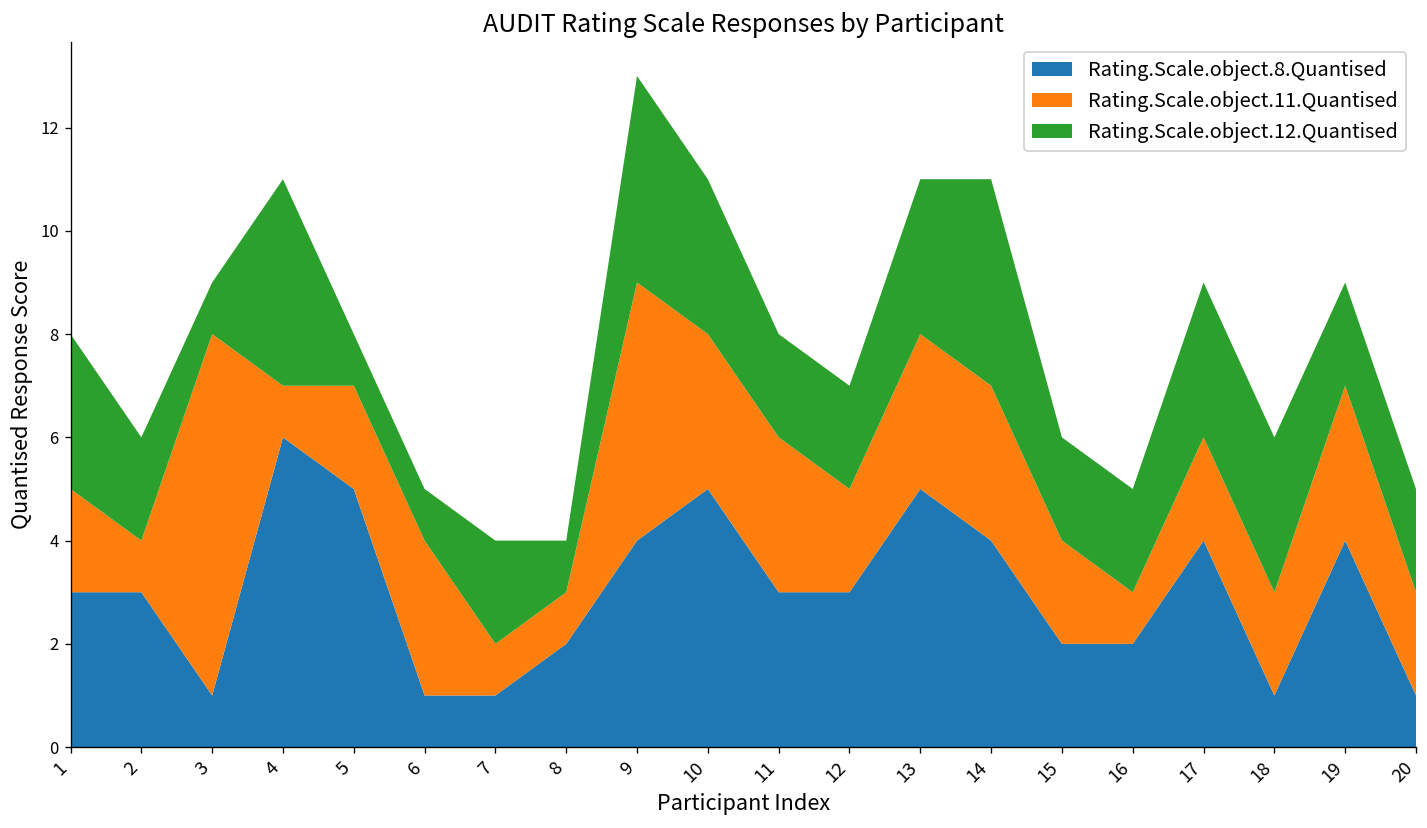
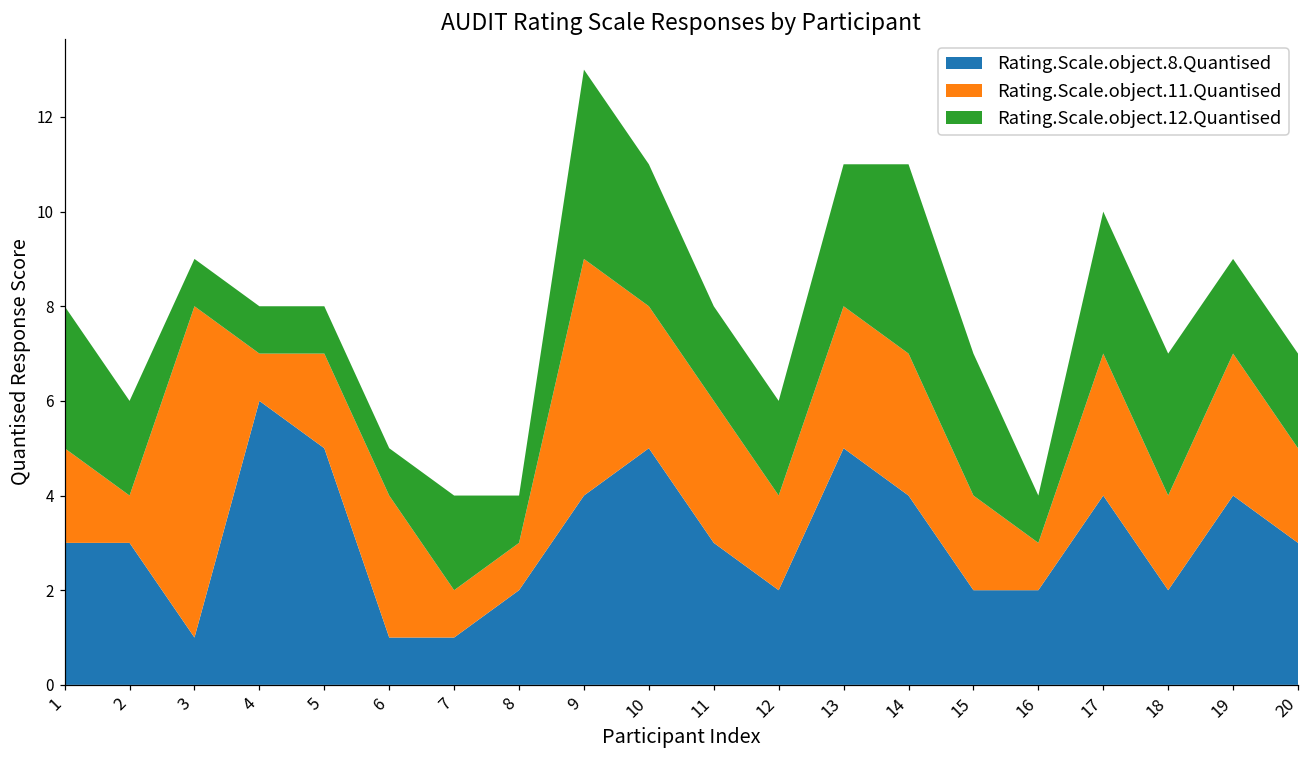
Rating.Scale.object.12.Quantised, 4: 4 -> 1
Rating.Scale.object.8.Quantised, 12: 3 -> 2
Rating.Scale.object.12.Quantised, 15: 2 -> 3
Rating.Scale.object.12.Quantised, 16: 2 -> 1
Rating.Scale.object.11.Quantised, 17: 2 -> 3
Rating.Scale.object.8.Quantised, 18: 1 -> 2
Rating.Scale.object.8.Quantised, 20: 1 -> 3
